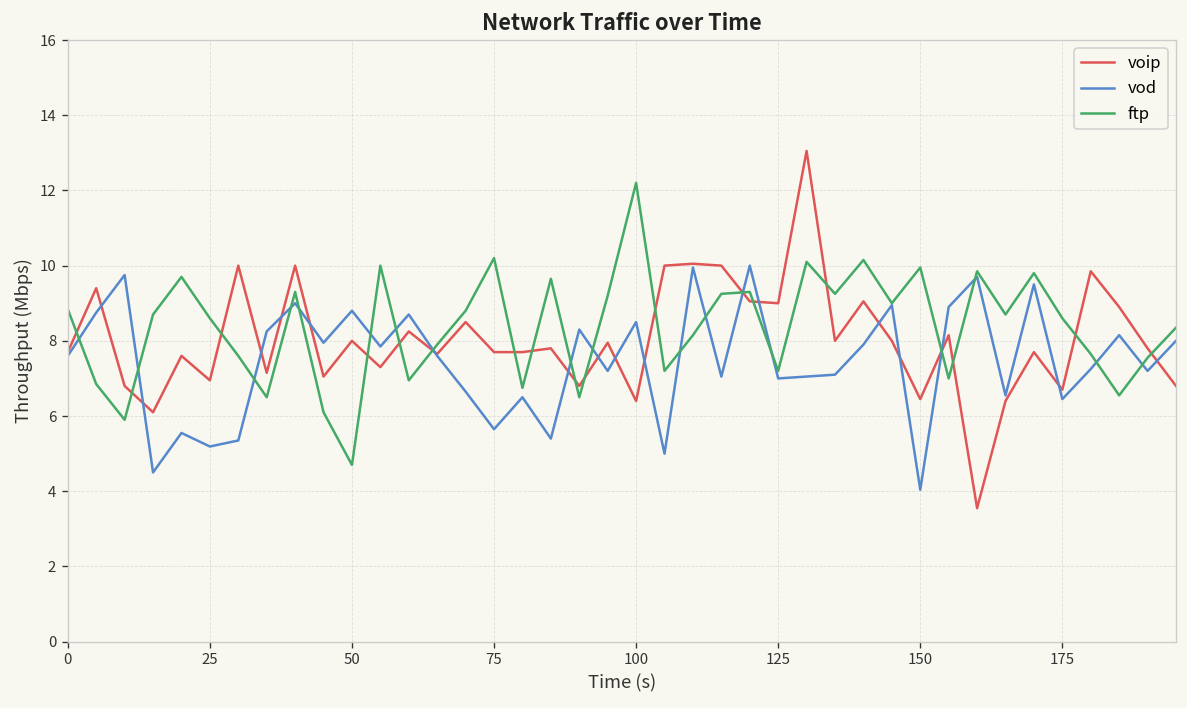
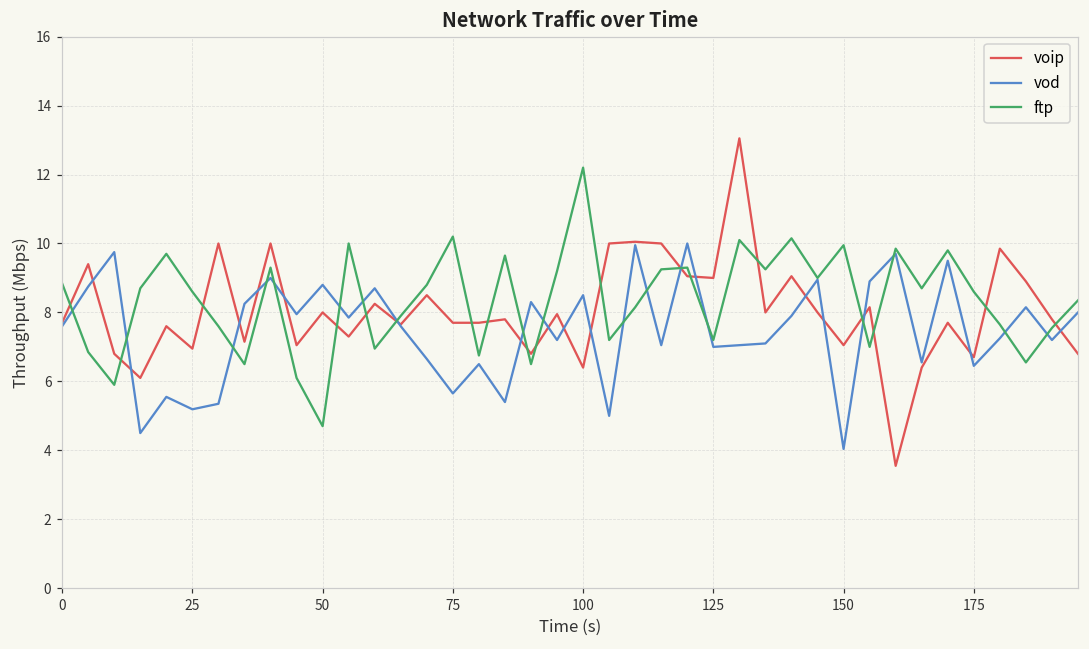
voip, 150: 6.5 -> 7.1
